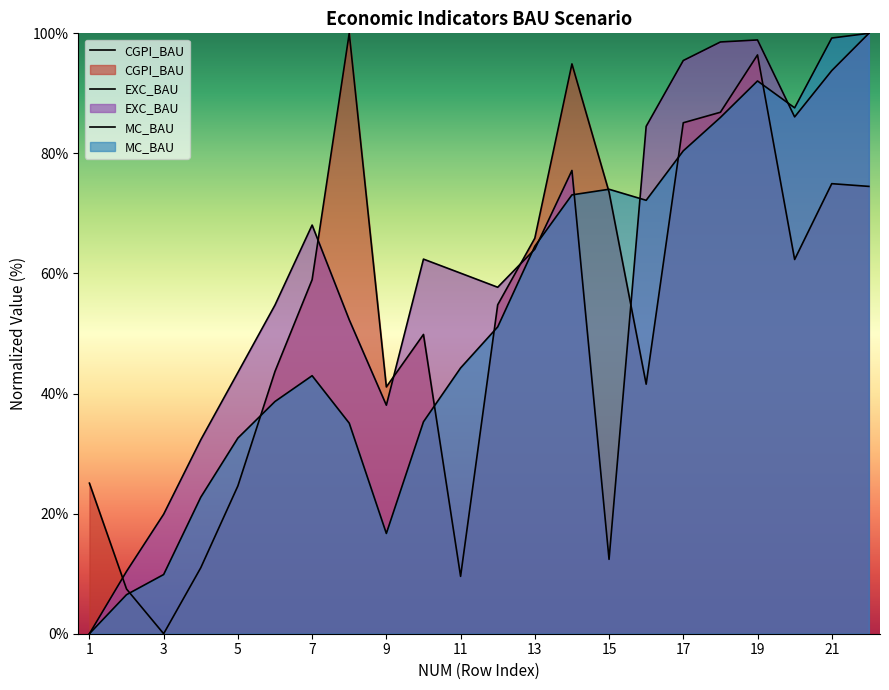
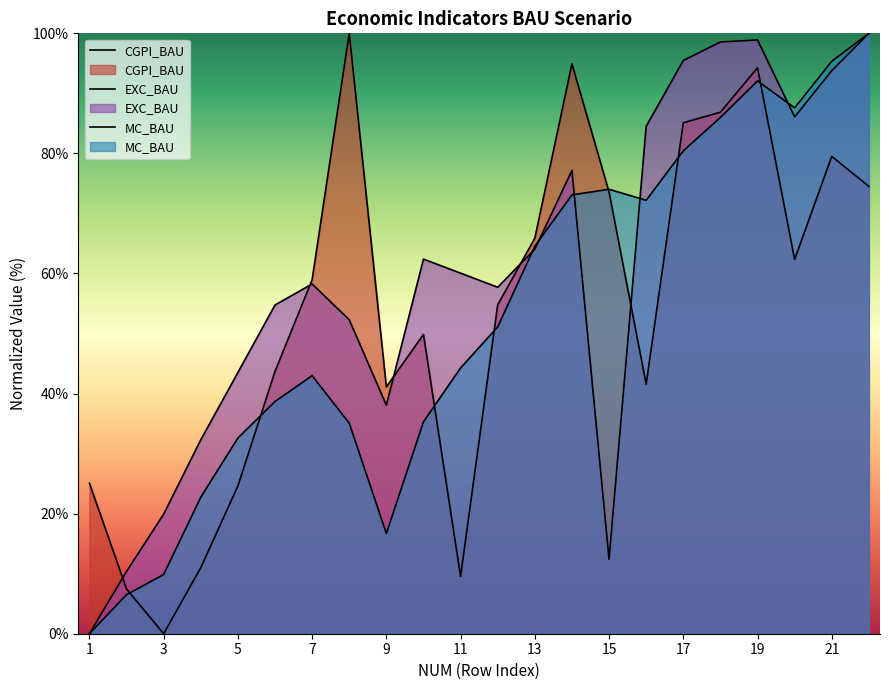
EXC_BAU, 7: 68% -> 58%
CGPI_BAU, 19: 96% -> 94%
CGPI_BAU, 21: 75% -> 80%
MC_BAU, 21: 99% -> 95%
